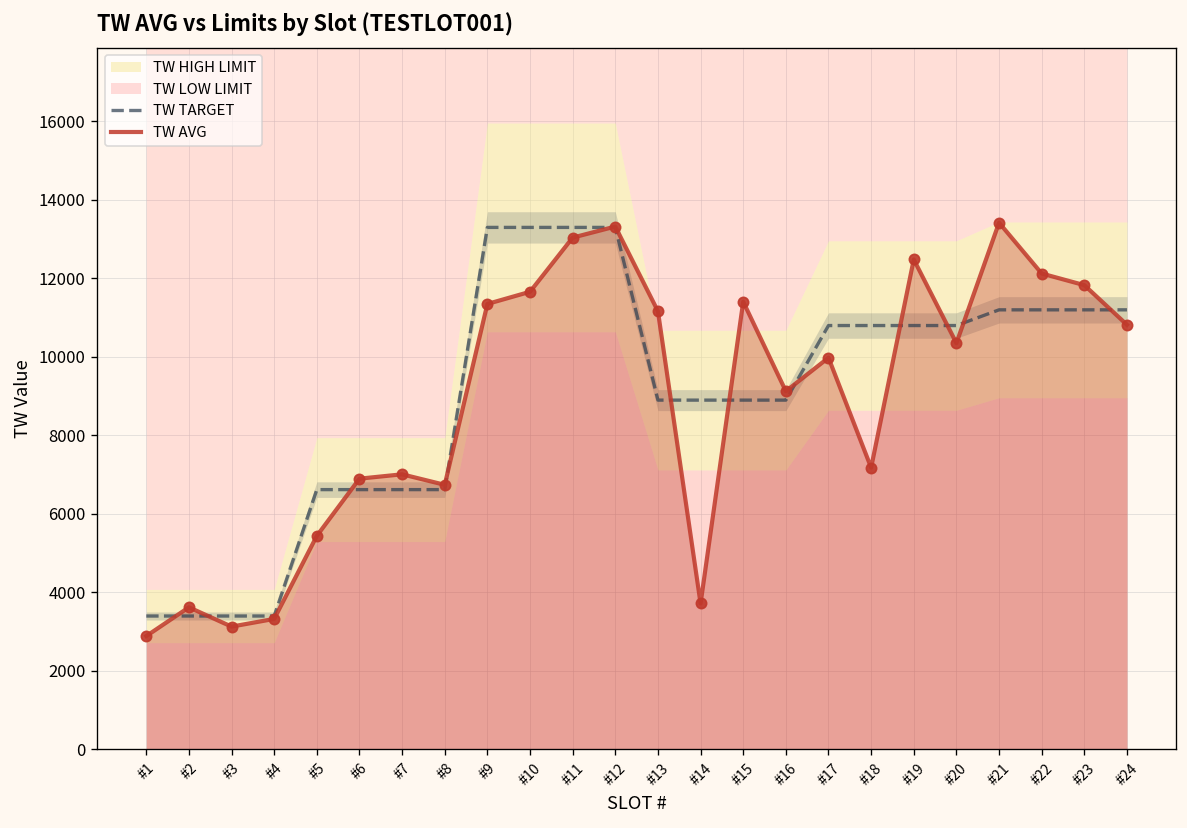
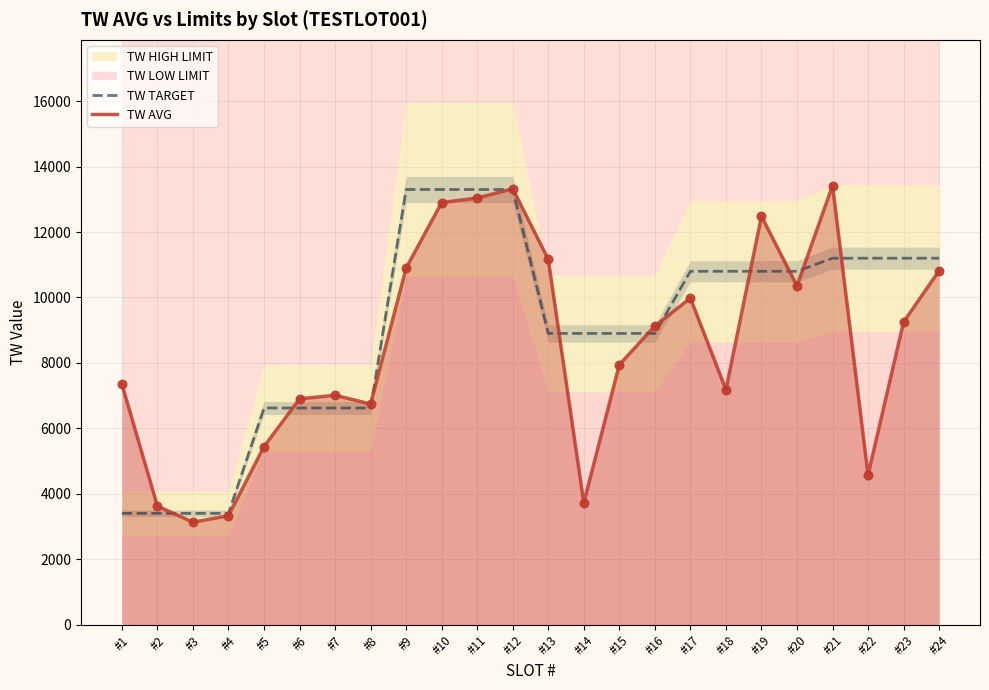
TW AVG, #1: 2900 -> 7400
TW AVG, #9: 11400 -> 10900
TW AVG, #10: 11700 -> 12900
TW AVG, #15: 11400 -> 7900
TW AVG, #22: 12100 -> 4600
TW AVG, #23: 11800 -> 9300
